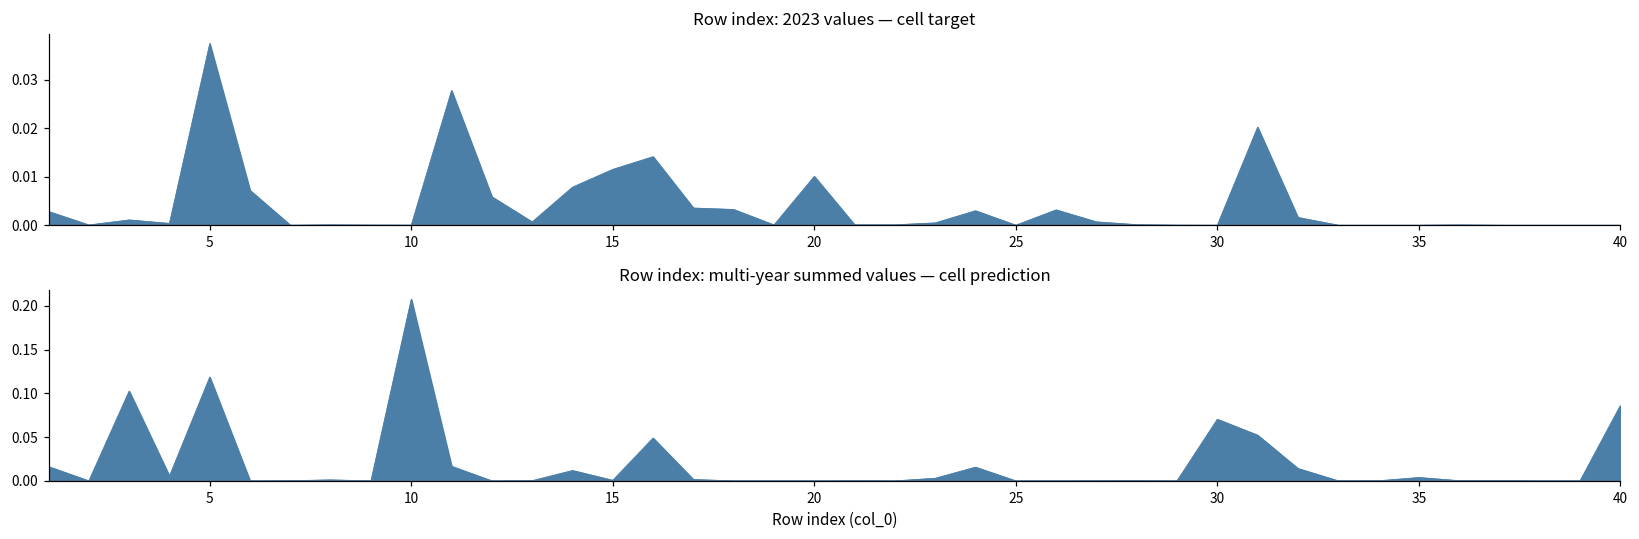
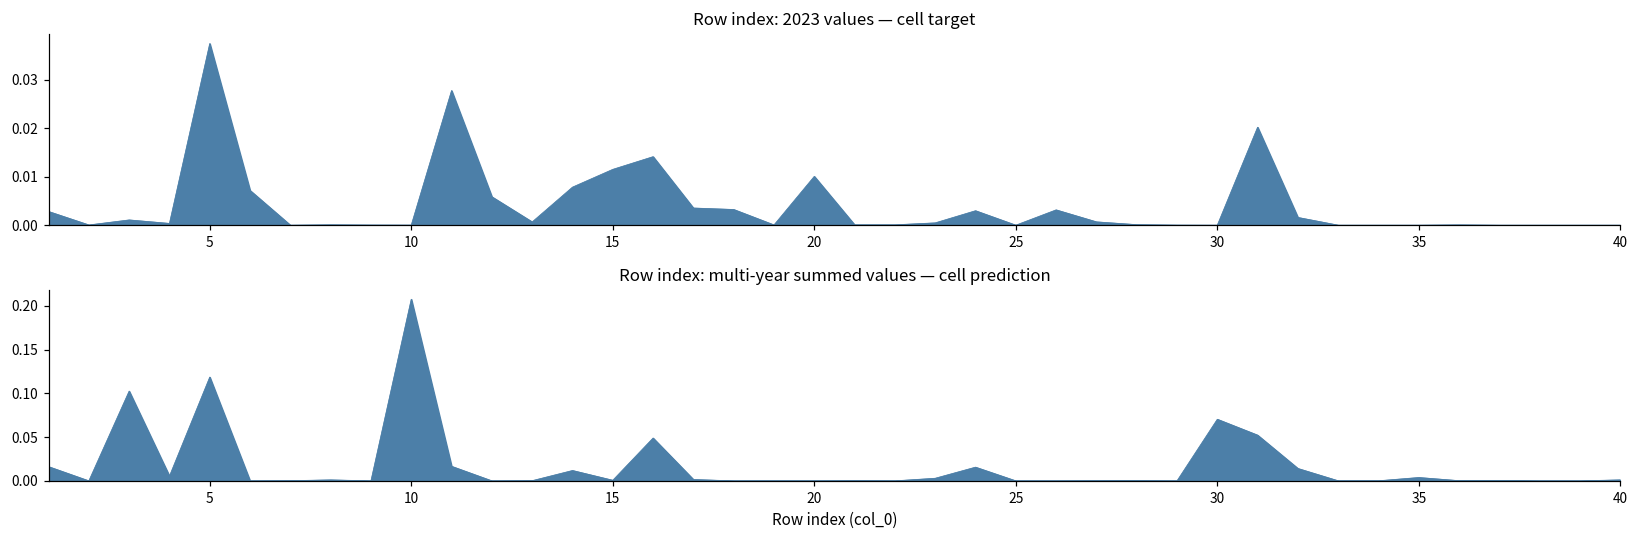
Row index: multi-year summed values — cell prediction, 40: 0.09 -> 0.00
